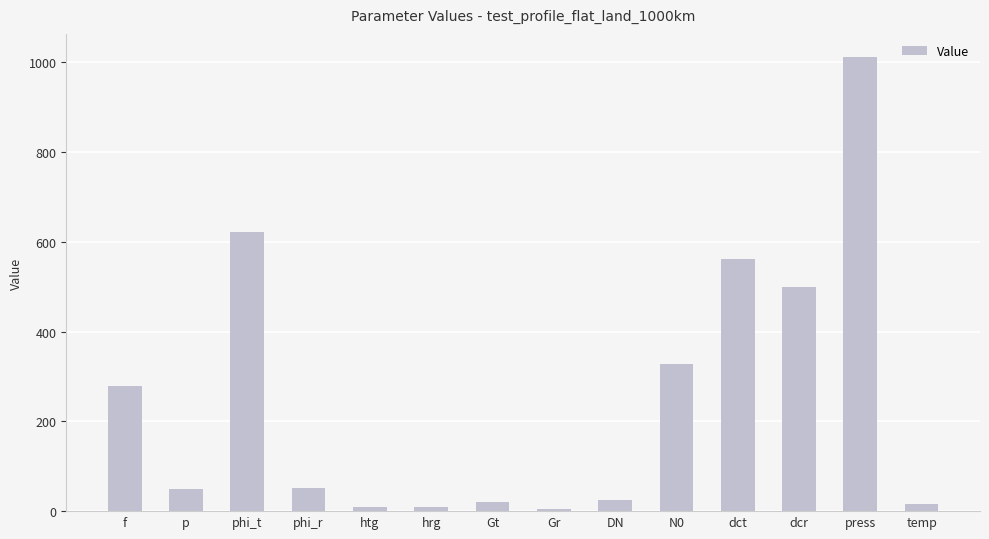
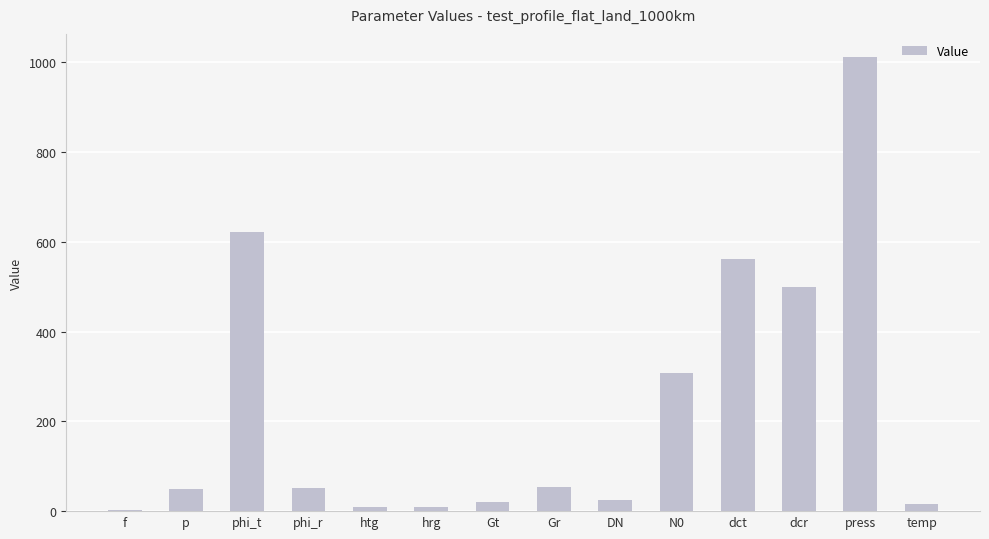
f: 280 -> 0
Gr: 10 -> 50
N0: 330 -> 310
